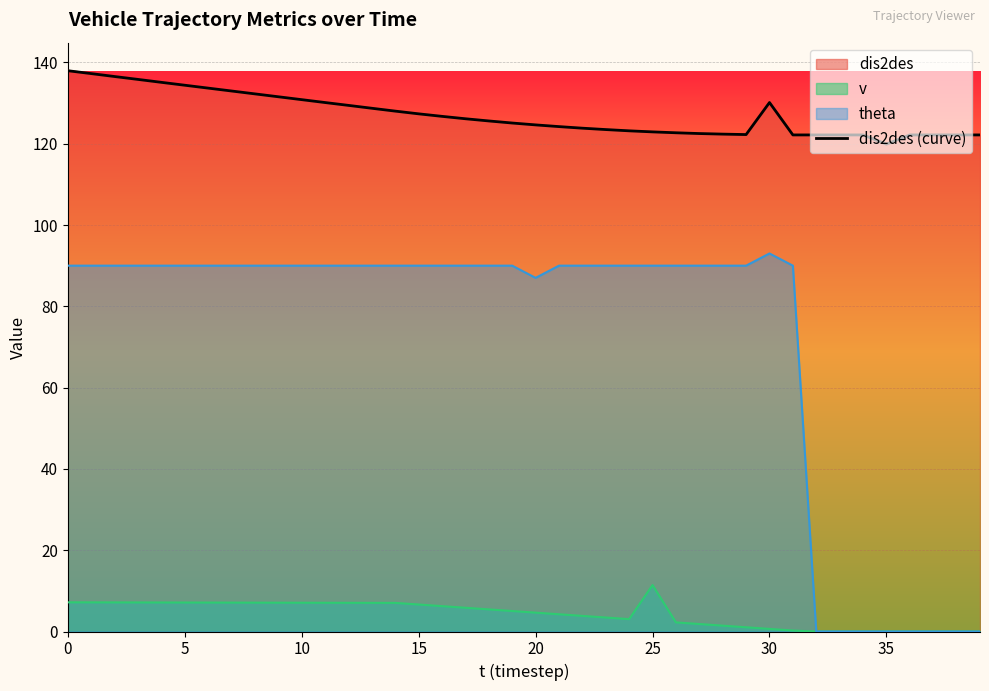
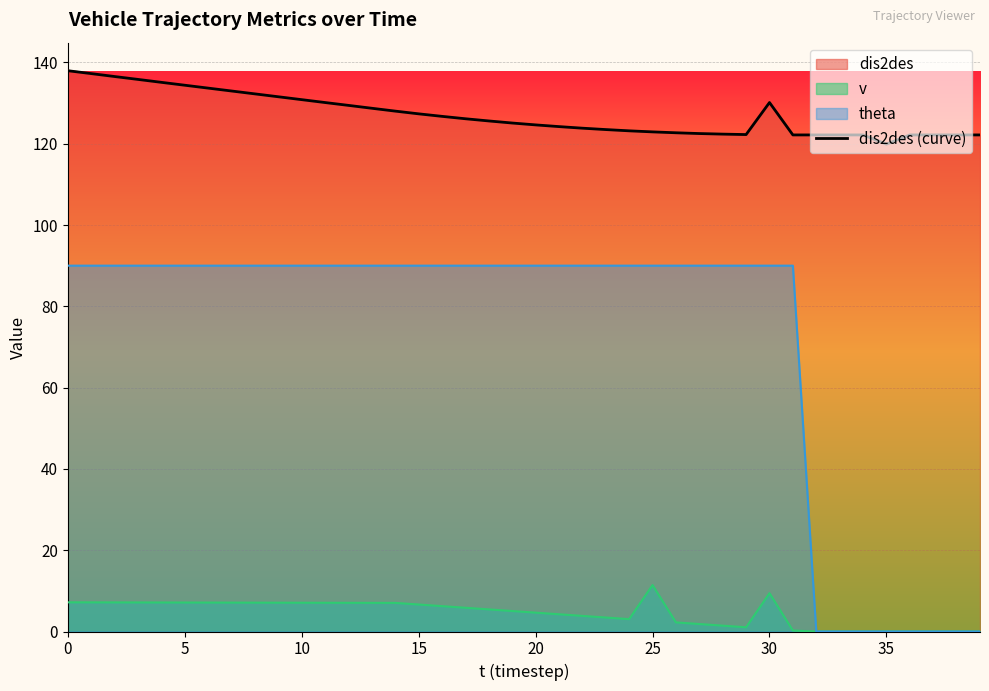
theta, 20: 87 -> 90
v, 30: 1 -> 9
theta, 30: 93 -> 90
